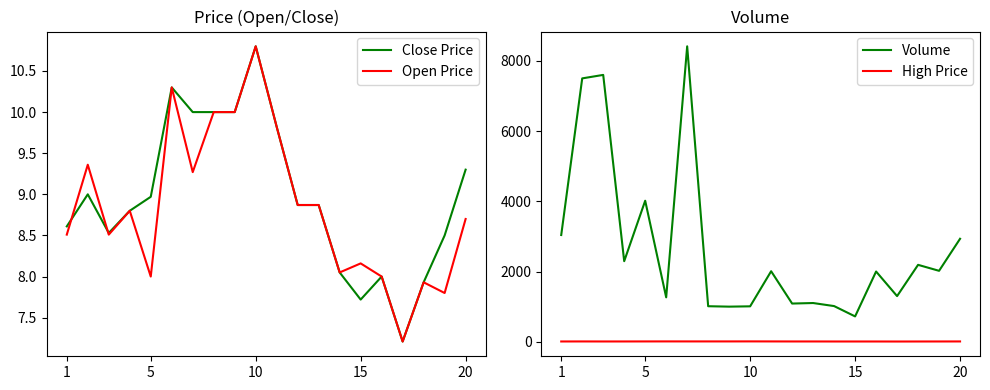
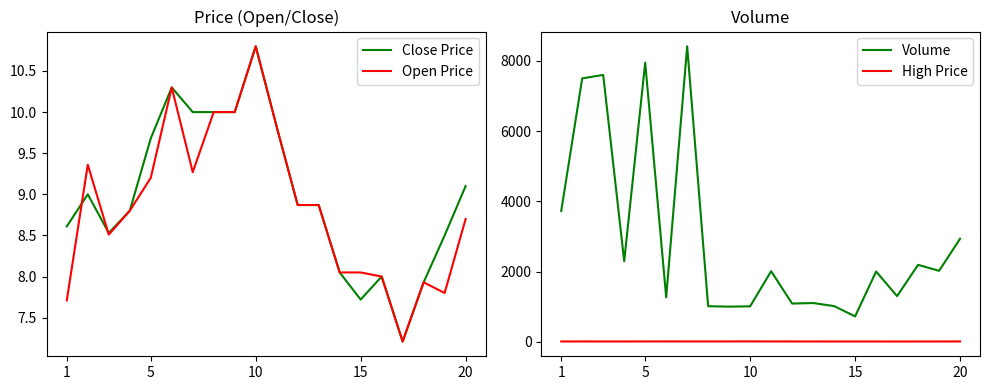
Price (Open/Close), Open Price, 1: 8.5 -> 7.7
Price (Open/Close), Close Price, 5: 9.0 -> 9.7
Price (Open/Close), Open Price, 5: 8.0 -> 9.2
Price (Open/Close), Open Price, 15: 8.2 -> 8.1
Price (Open/Close), Close Price, 20: 9.3 -> 9.1
Volume, Volume, 1: 3000 -> 3700
Volume, Volume, 5: 4000 -> 7900
